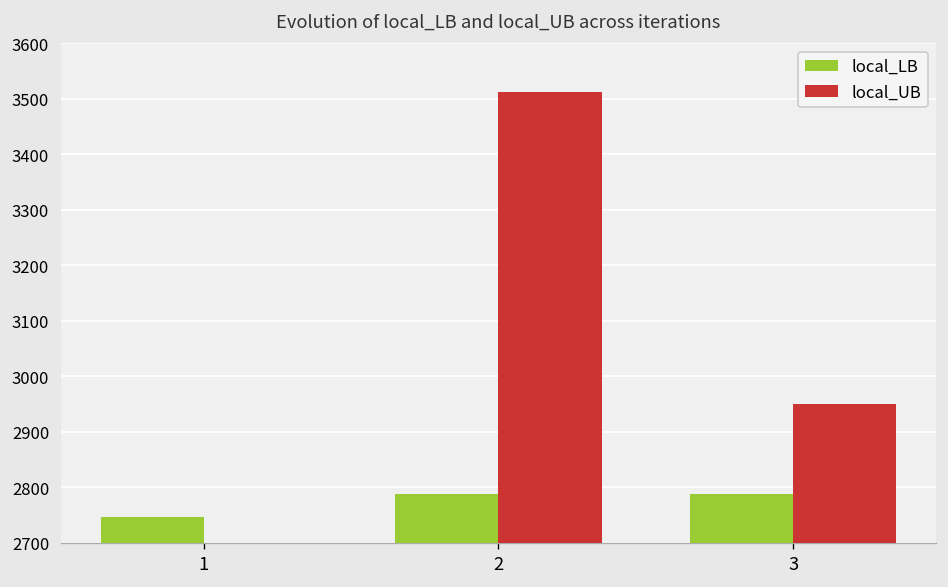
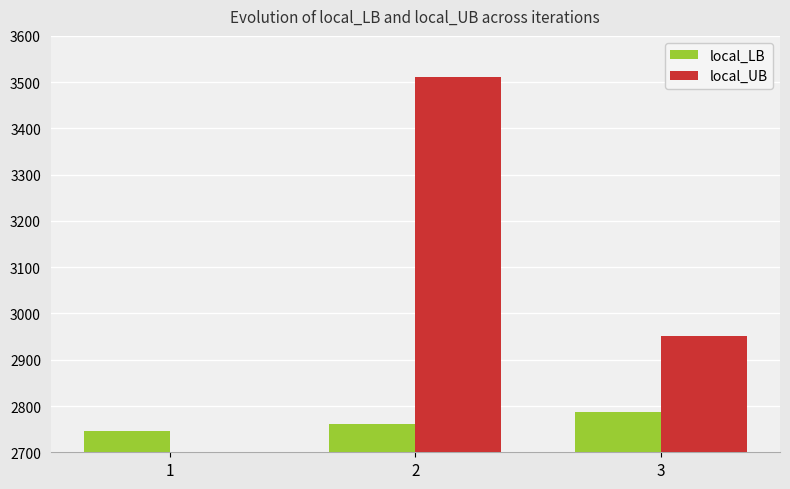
local_LB, 2: 2790 -> 2760
